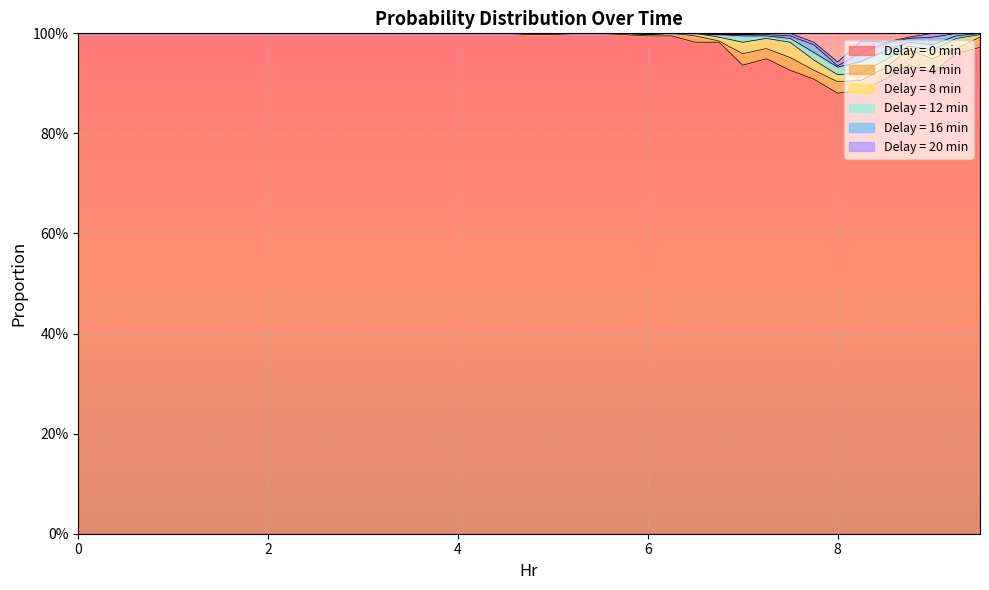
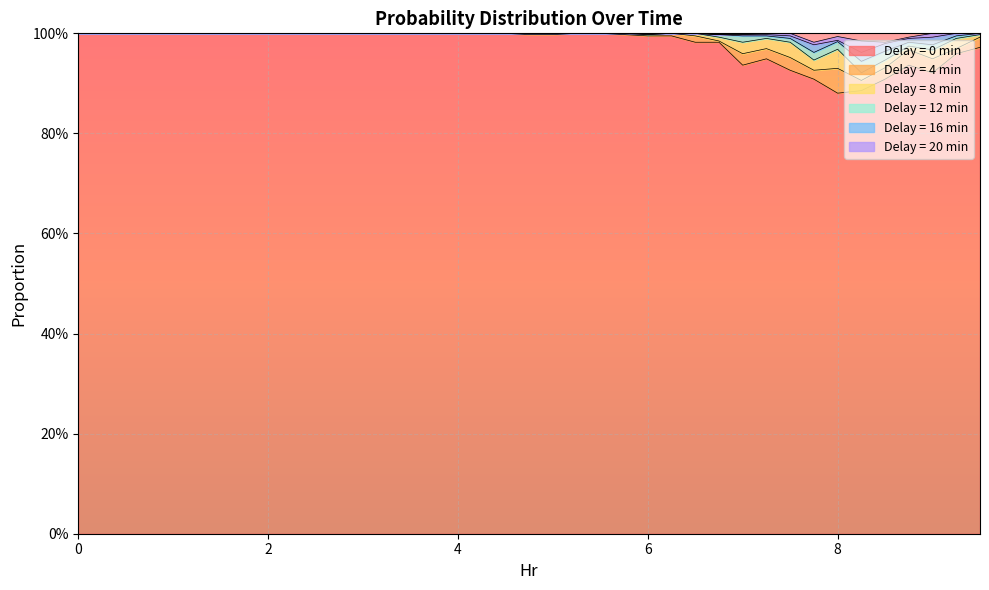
Delay = 4 min, 8: 2% -> 5%
Delay = 8 min, 8: 1% -> 4%
